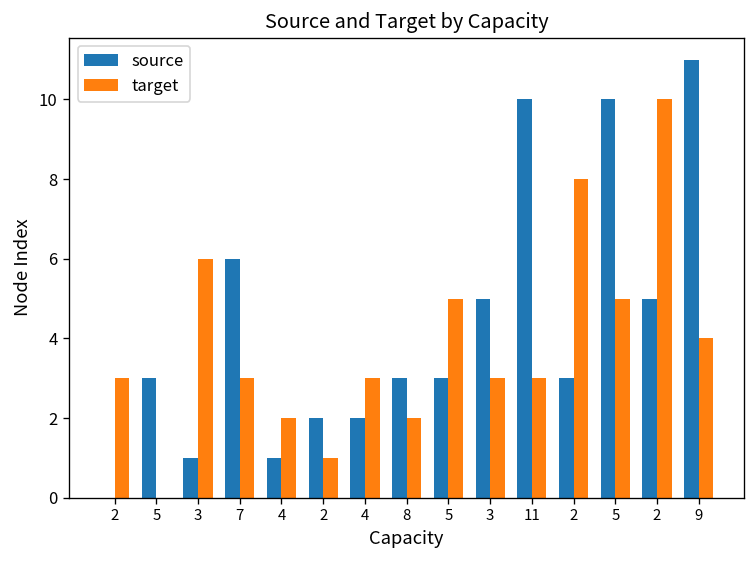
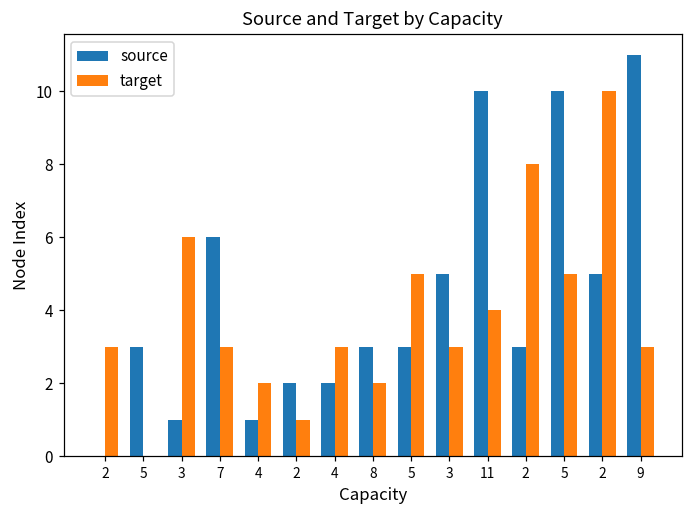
target, 11: 3 -> 4
target, 9: 4 -> 3
